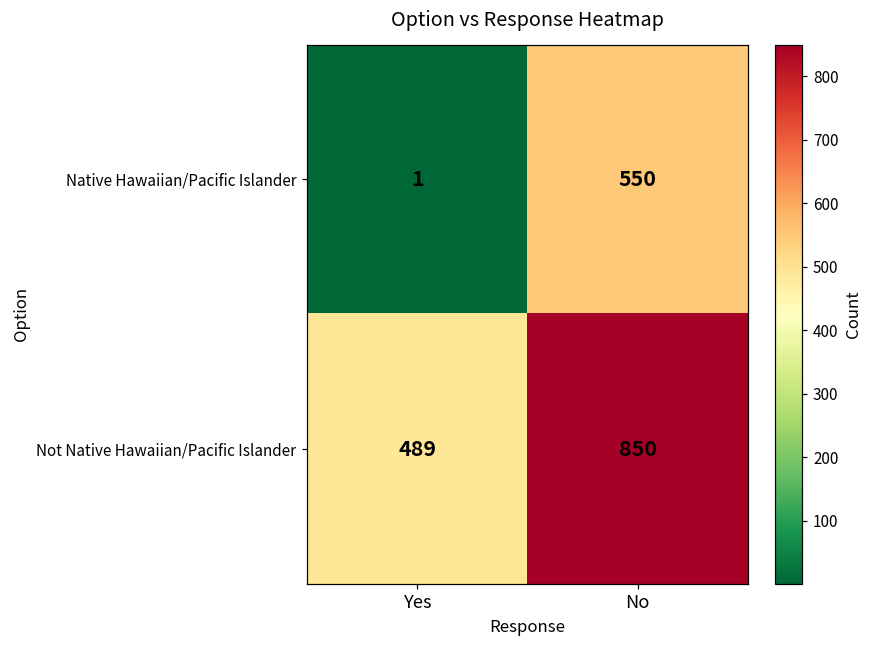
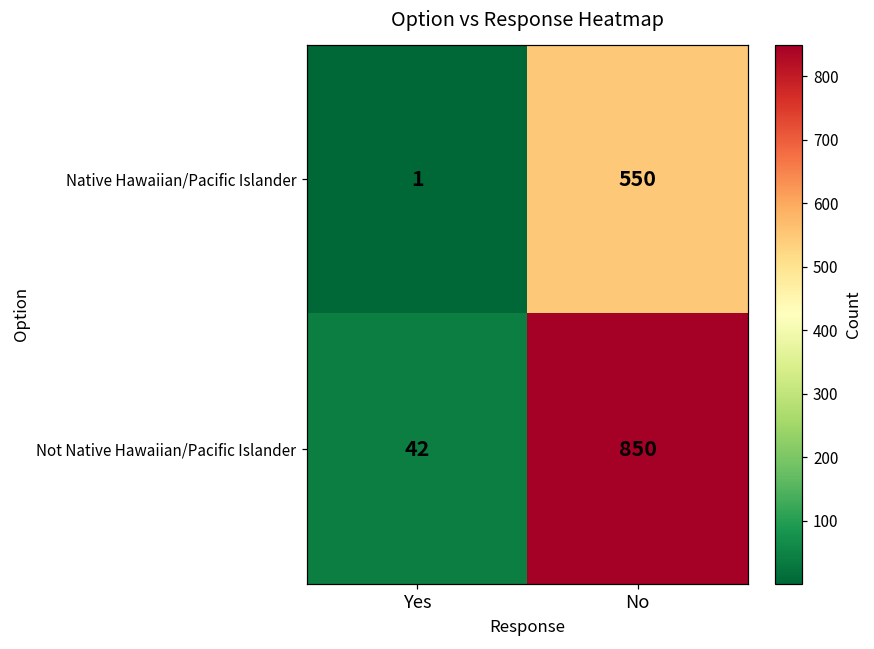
Not Native Hawaiian/Pacific Islander, Yes: 489 -> 42
